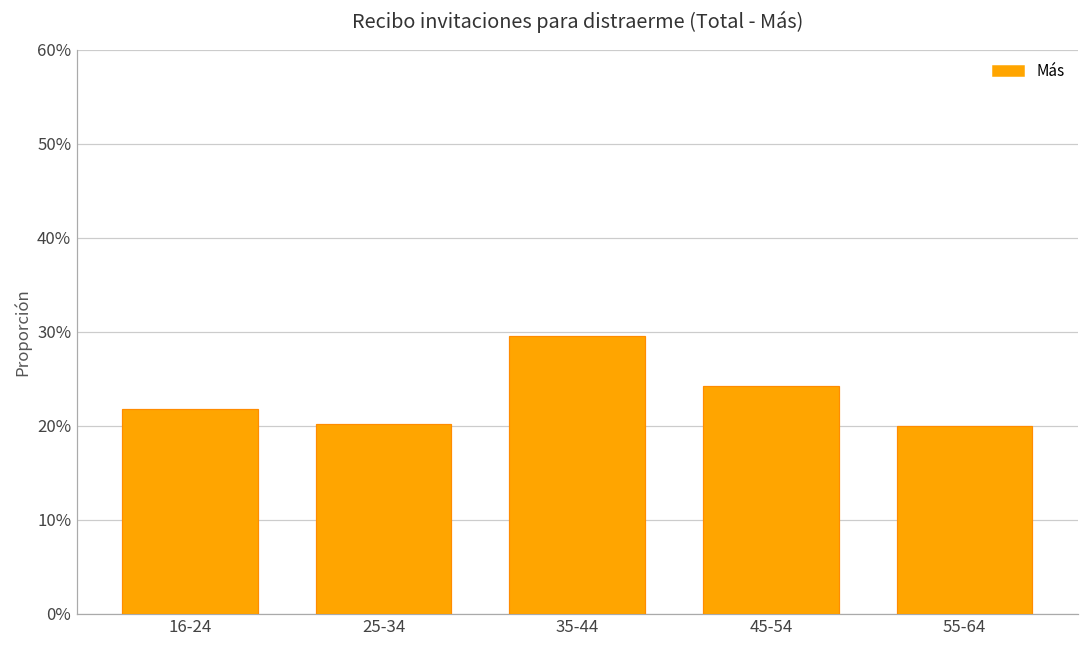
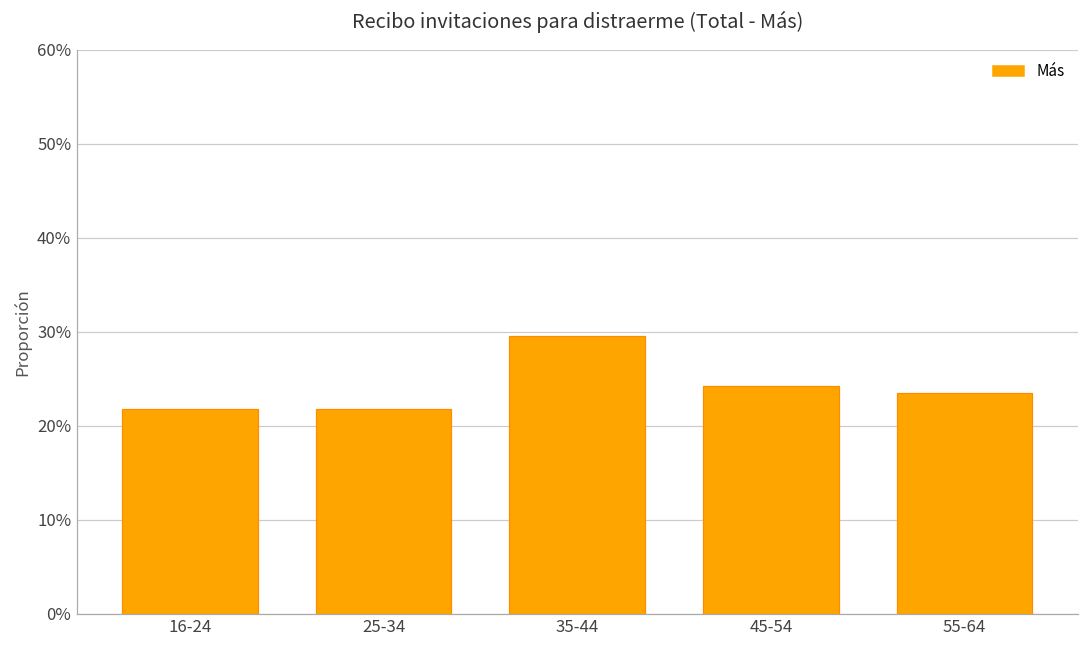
25-34: 20% -> 22%
55-64: 20% -> 24%
